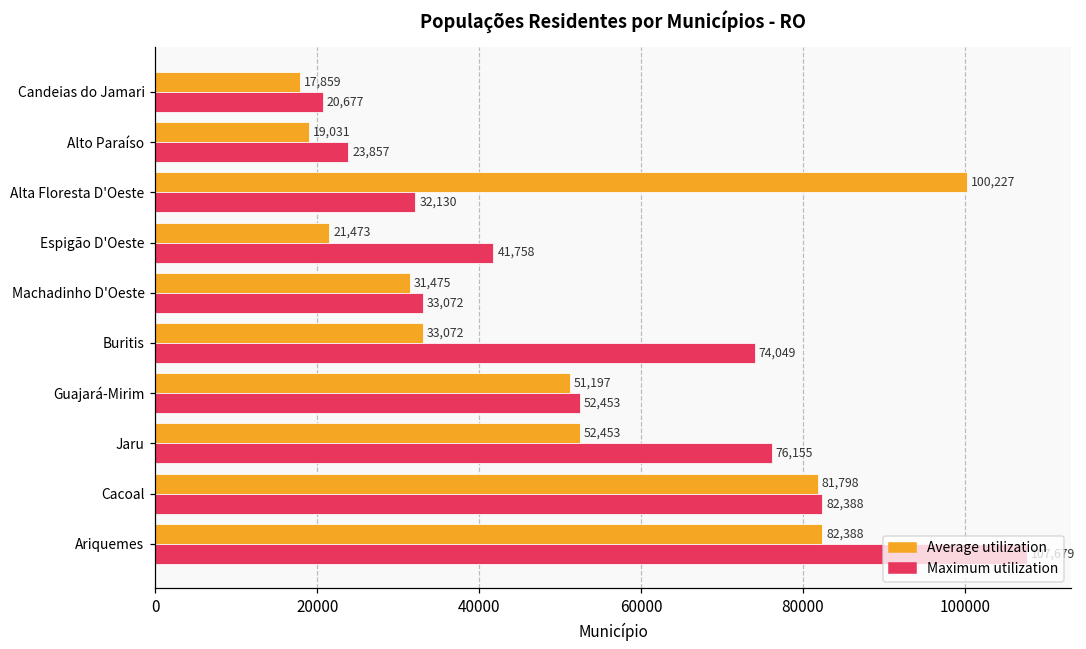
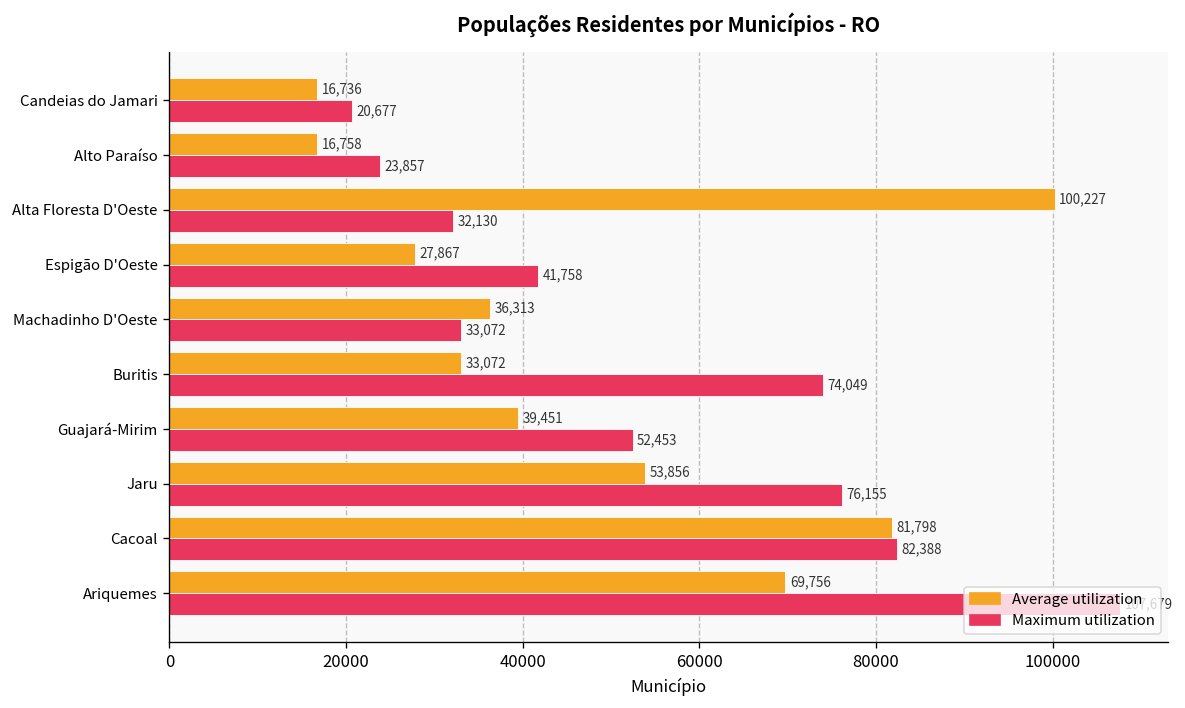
Average utilization, Candeias do Jamari: 17,859 -> 16,736
Average utilization, Alto Paraíso: 19,031 -> 16,758
Average utilization, Espigão D'Oeste: 21,473 -> 27,867
Average utilization, Machadinho D'Oeste: 31,475 -> 36,313
Average utilization, Guajará-Mirim: 51,197 -> 39,451
Average utilization, Jaru: 52,453 -> 53,856
Average utilization, Ariquemes: 82,388 -> 69,756
